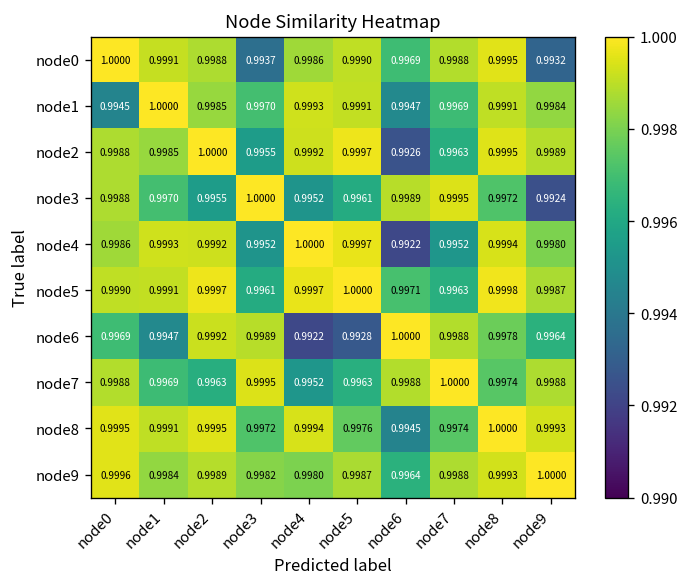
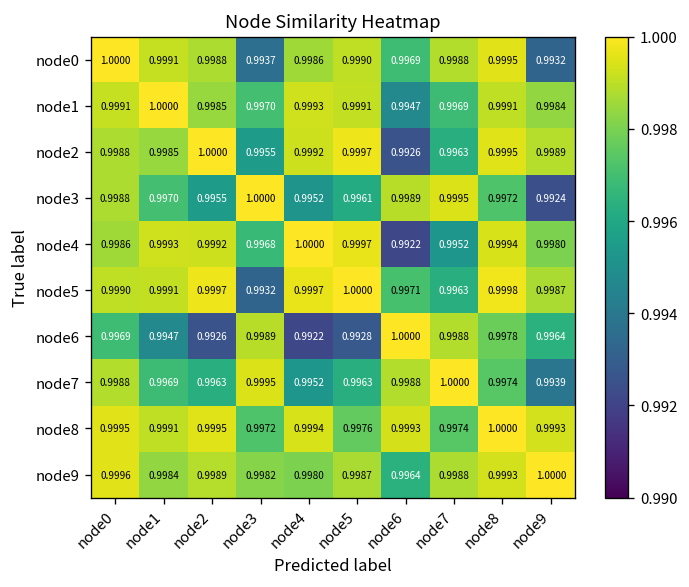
node1, node0: 0.9945 -> 0.9991
node4, node3: 0.9952 -> 0.9968
node5, node3: 0.9961 -> 0.9932
node6, node2: 0.9992 -> 0.9926
node7, node9: 0.9988 -> 0.9939
node8, node6: 0.9945 -> 0.9993
